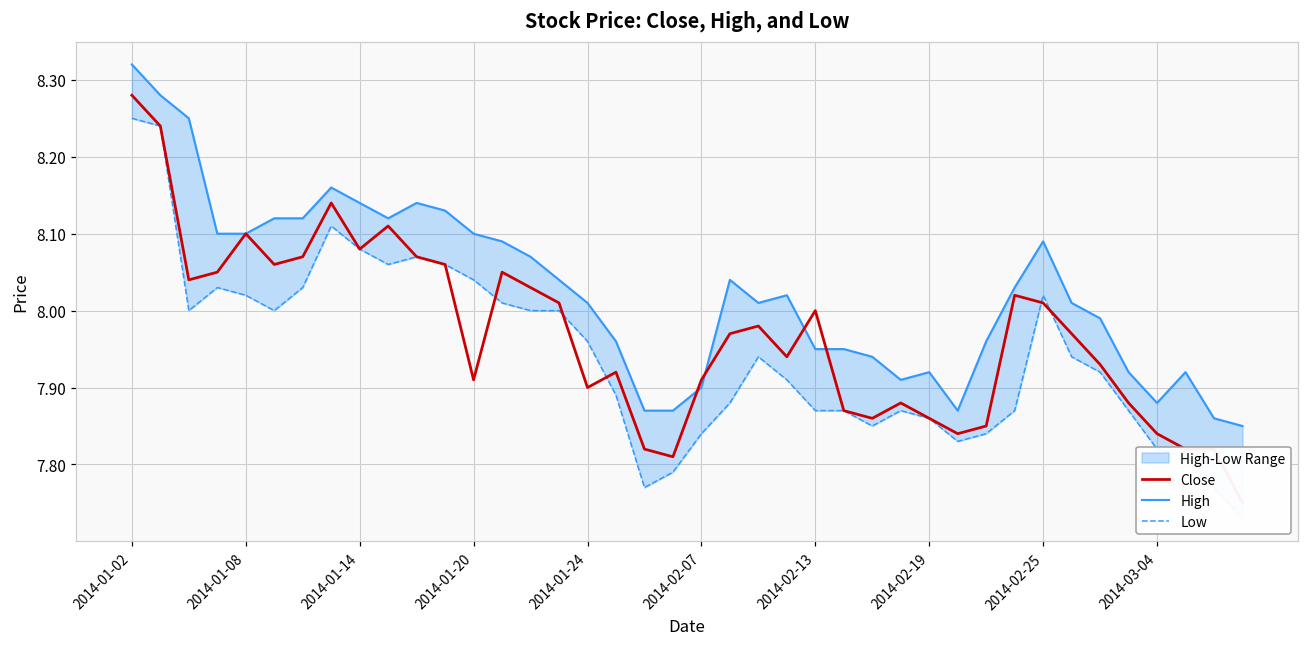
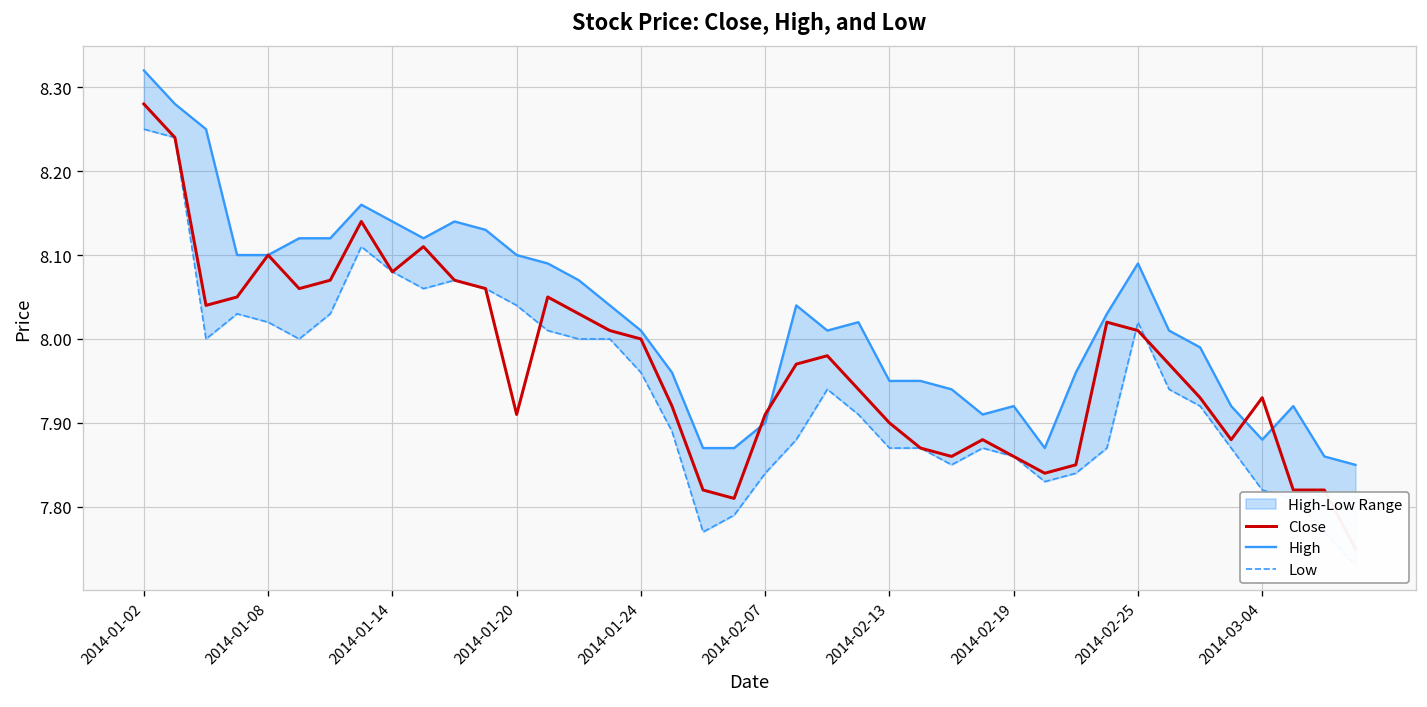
Close, 2014-01-24: 7.9 -> 8.0
Close, 2014-02-13: 8.0 -> 7.9
Close, 2014-03-04: 7.84 -> 7.93
